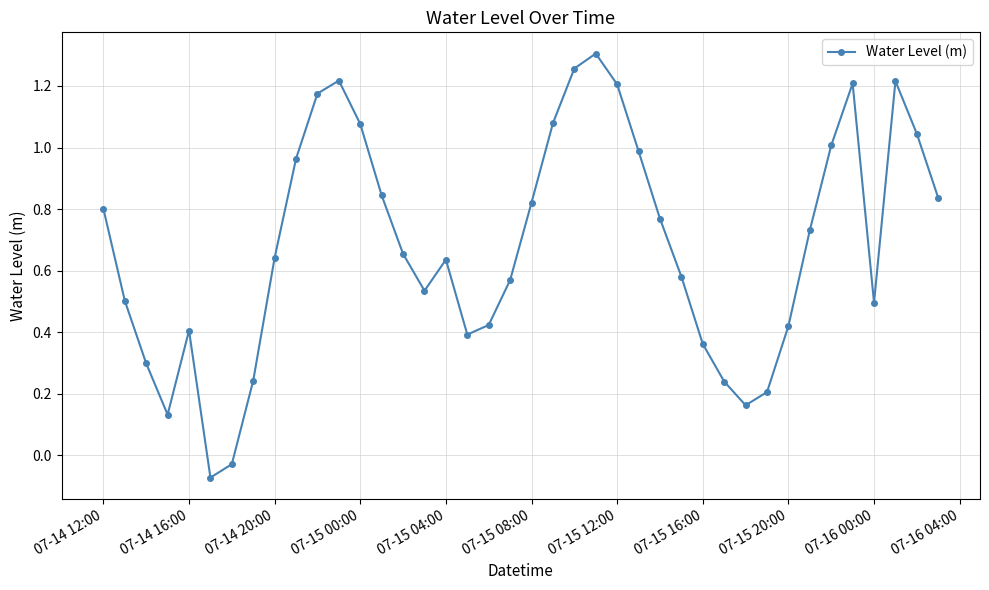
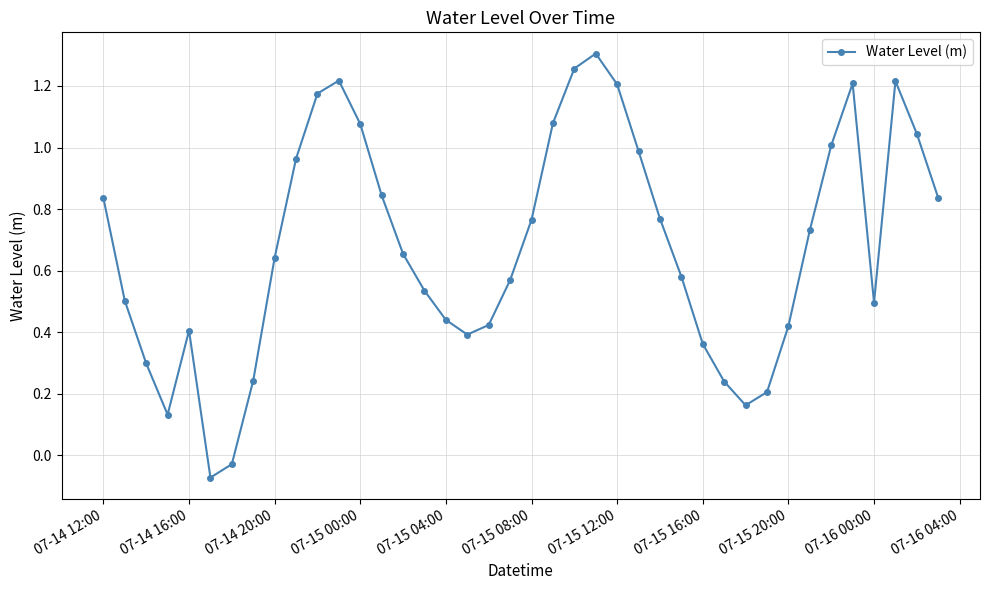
07-14 12:00: 0.80 -> 0.84
07-15 04:00: 0.64 -> 0.44
07-15 08:00: 0.82 -> 0.77
